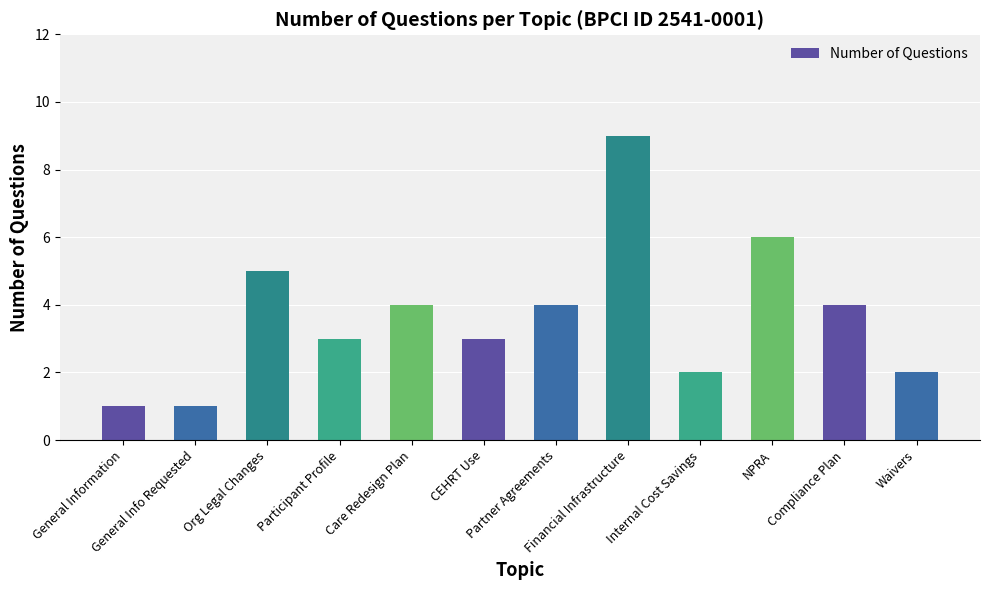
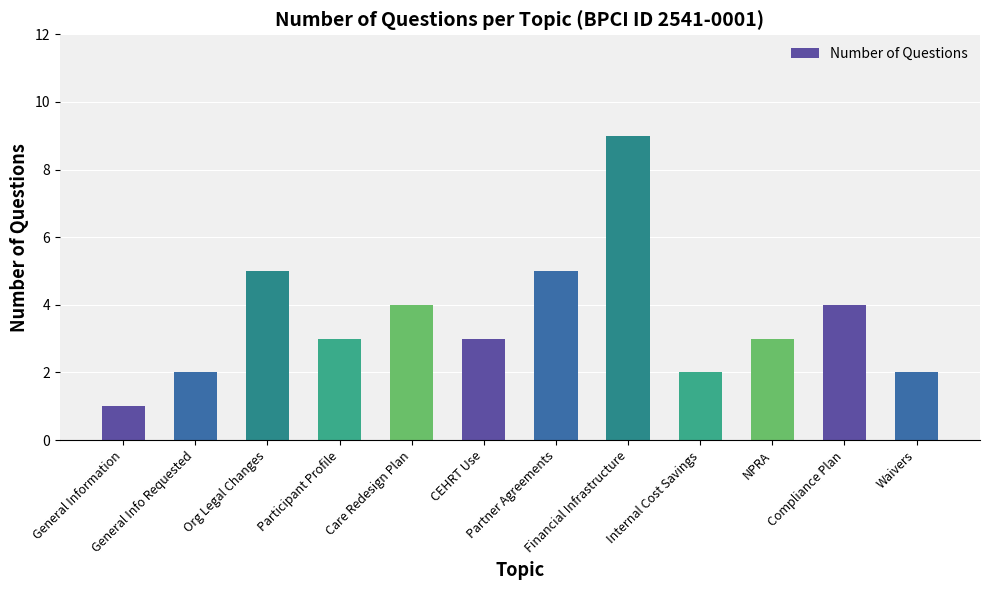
General Info Requested: 1 -> 2
Partner Agreements: 4 -> 5
NPRA: 6 -> 3
